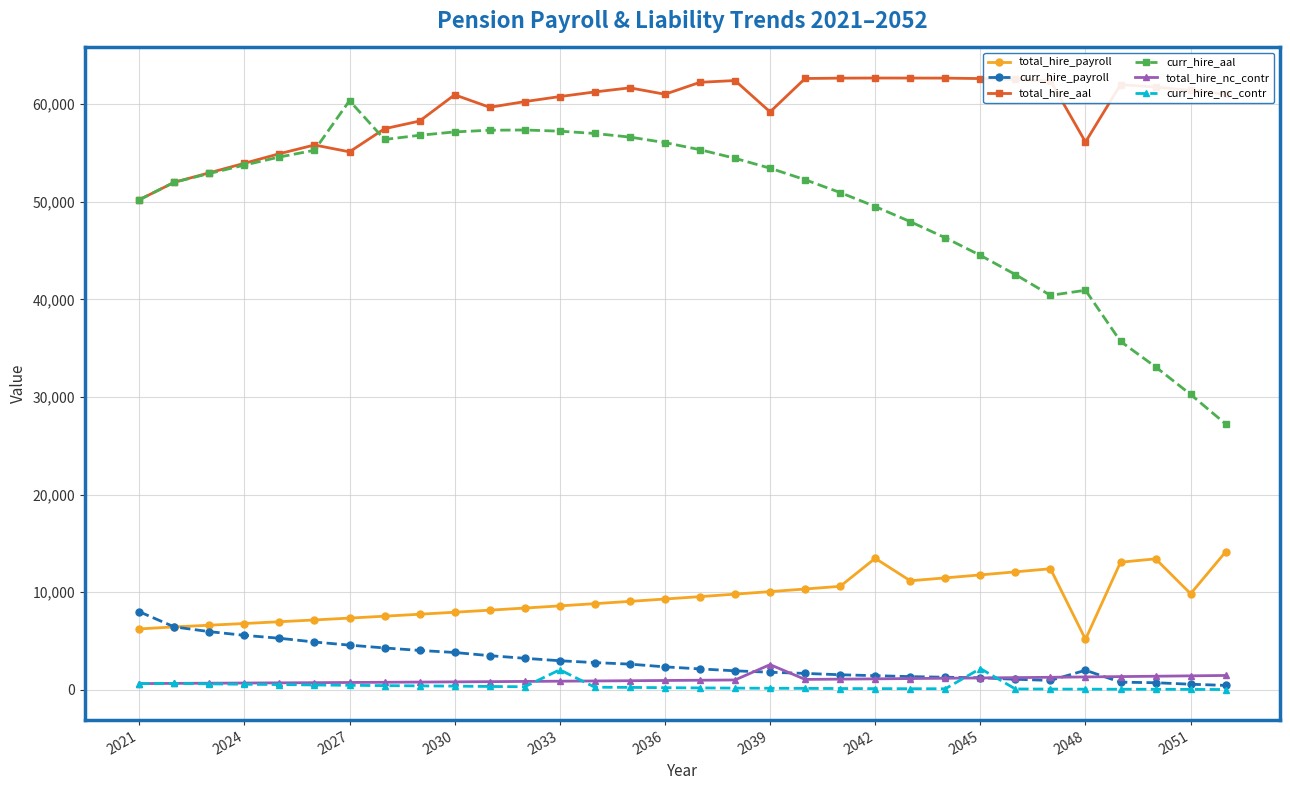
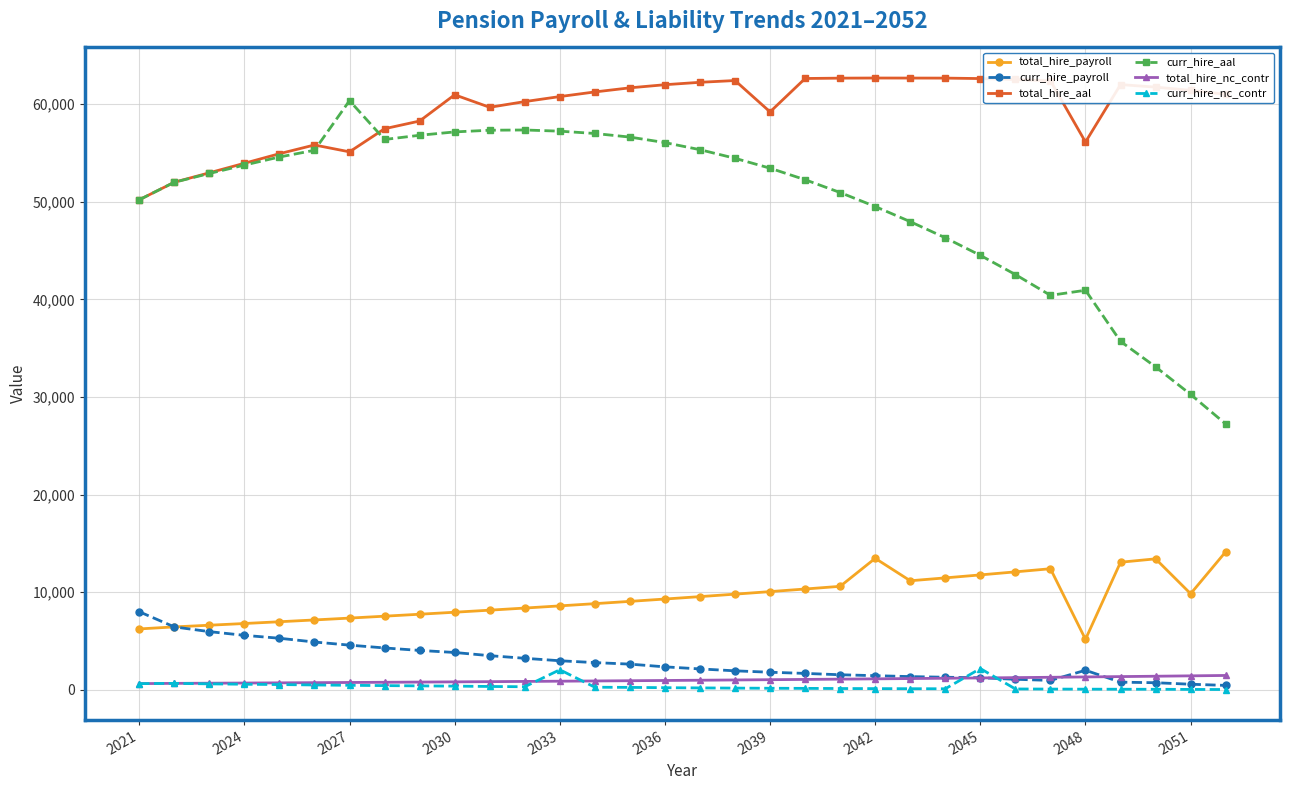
total_hire_aal, 2036: 61,000 -> 62,000
total_hire_nc_contr, 2039: 3,000 -> 1,000
